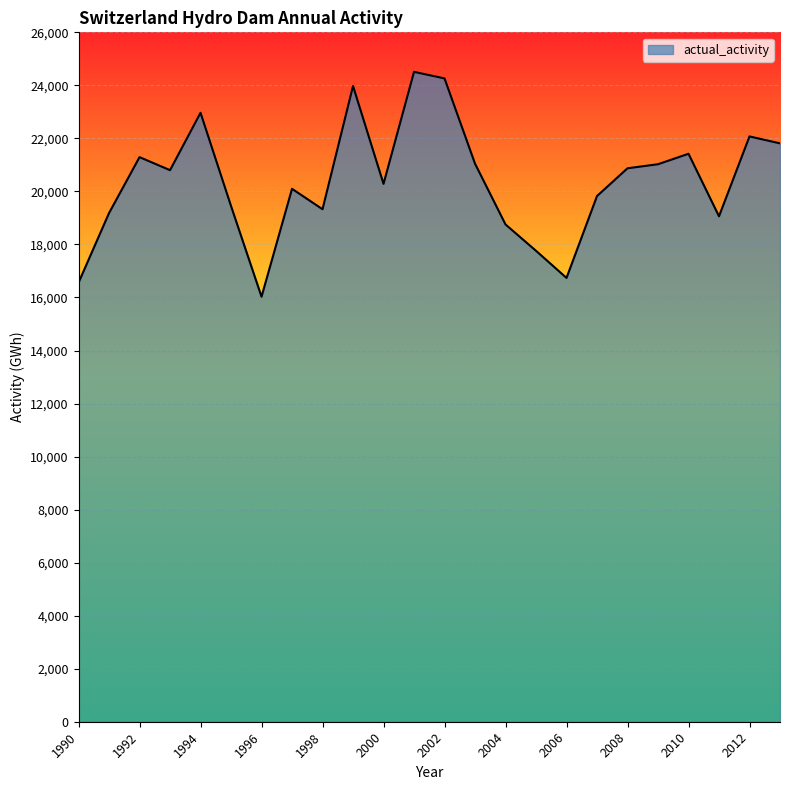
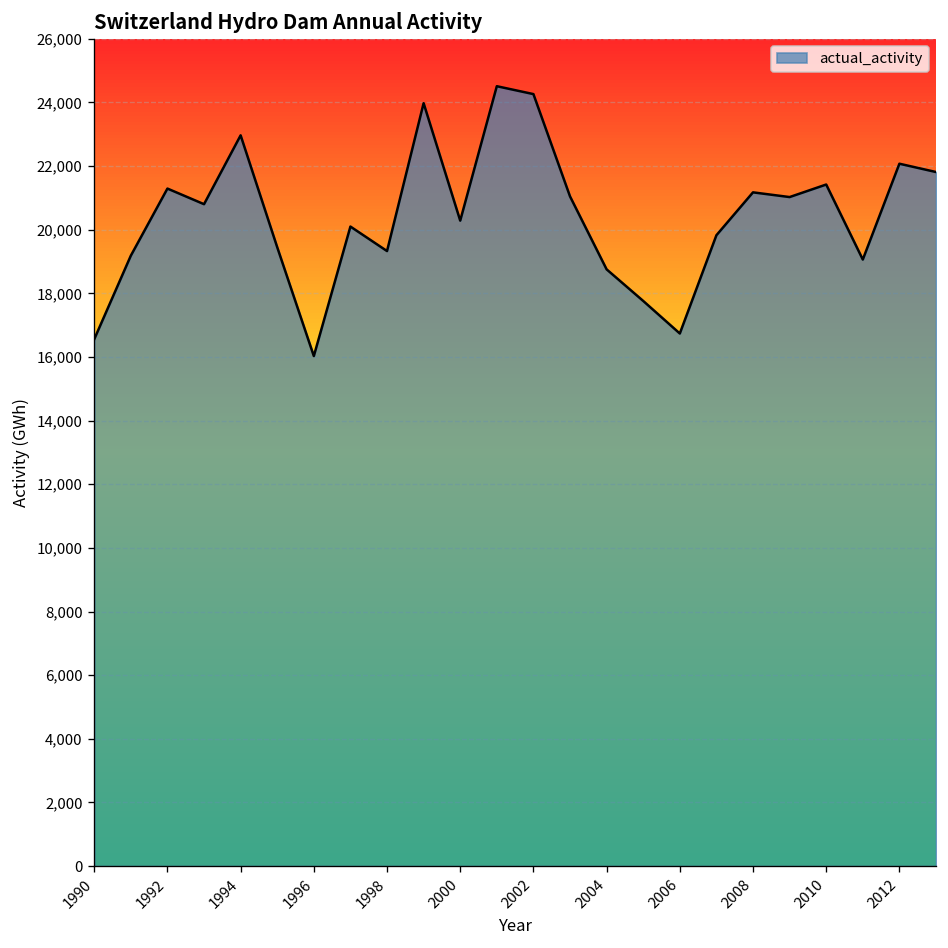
2008: 20,900 -> 21,200
